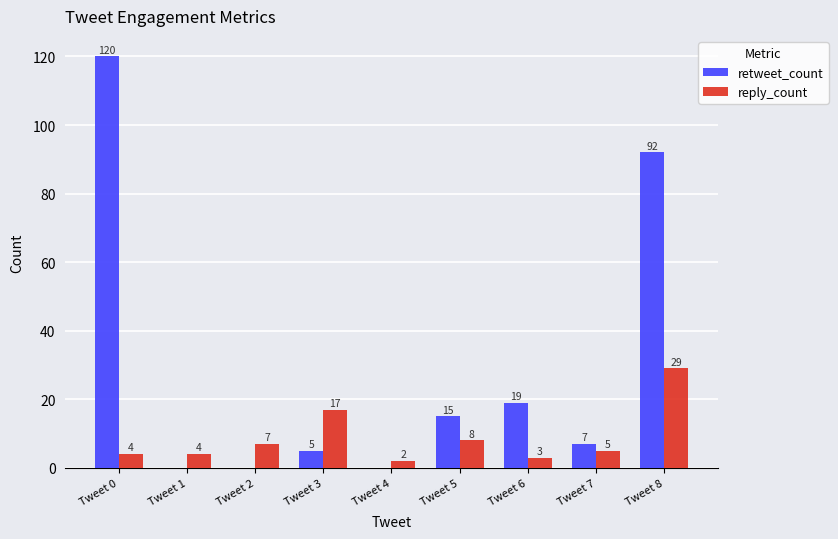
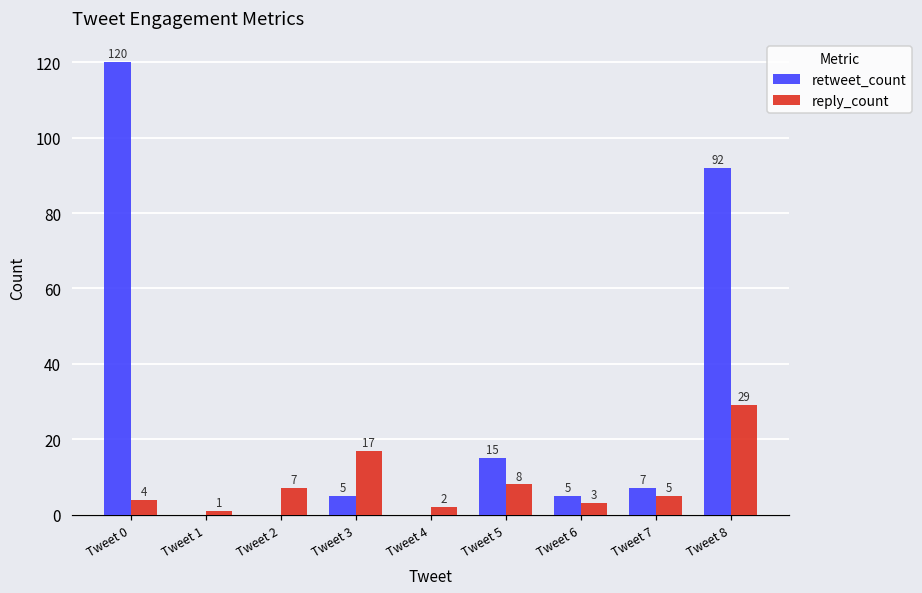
reply_count, Tweet 1: 4 -> 1
retweet_count, Tweet 6: 19 -> 5
